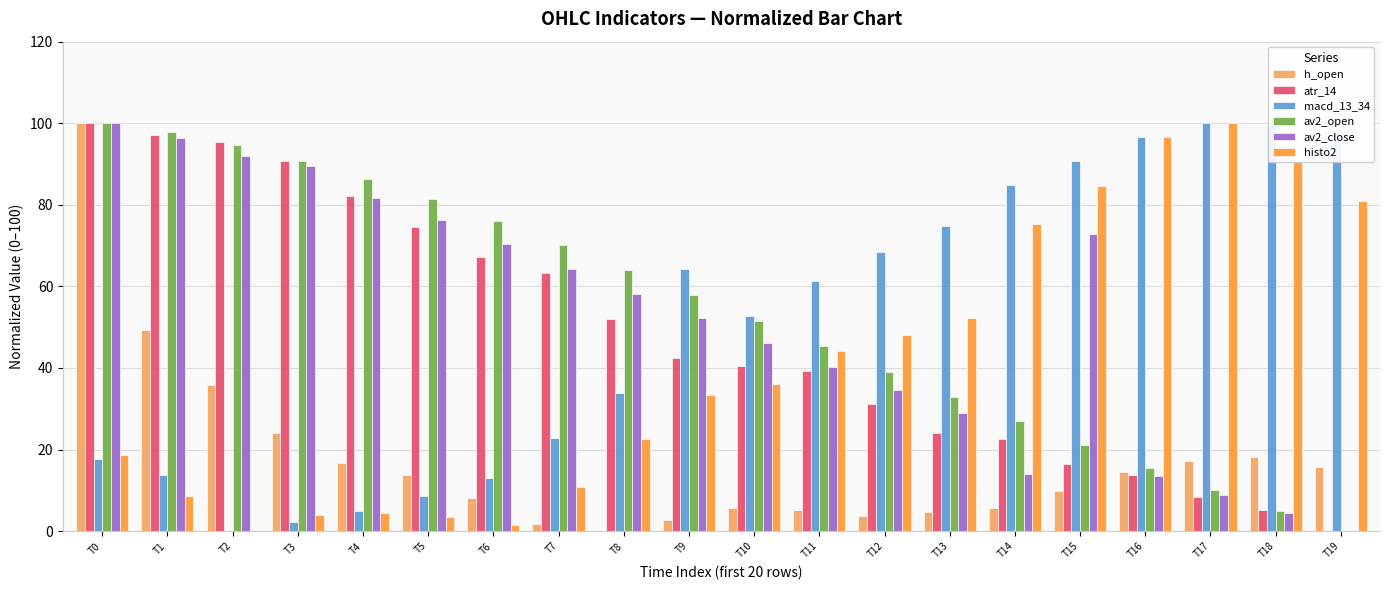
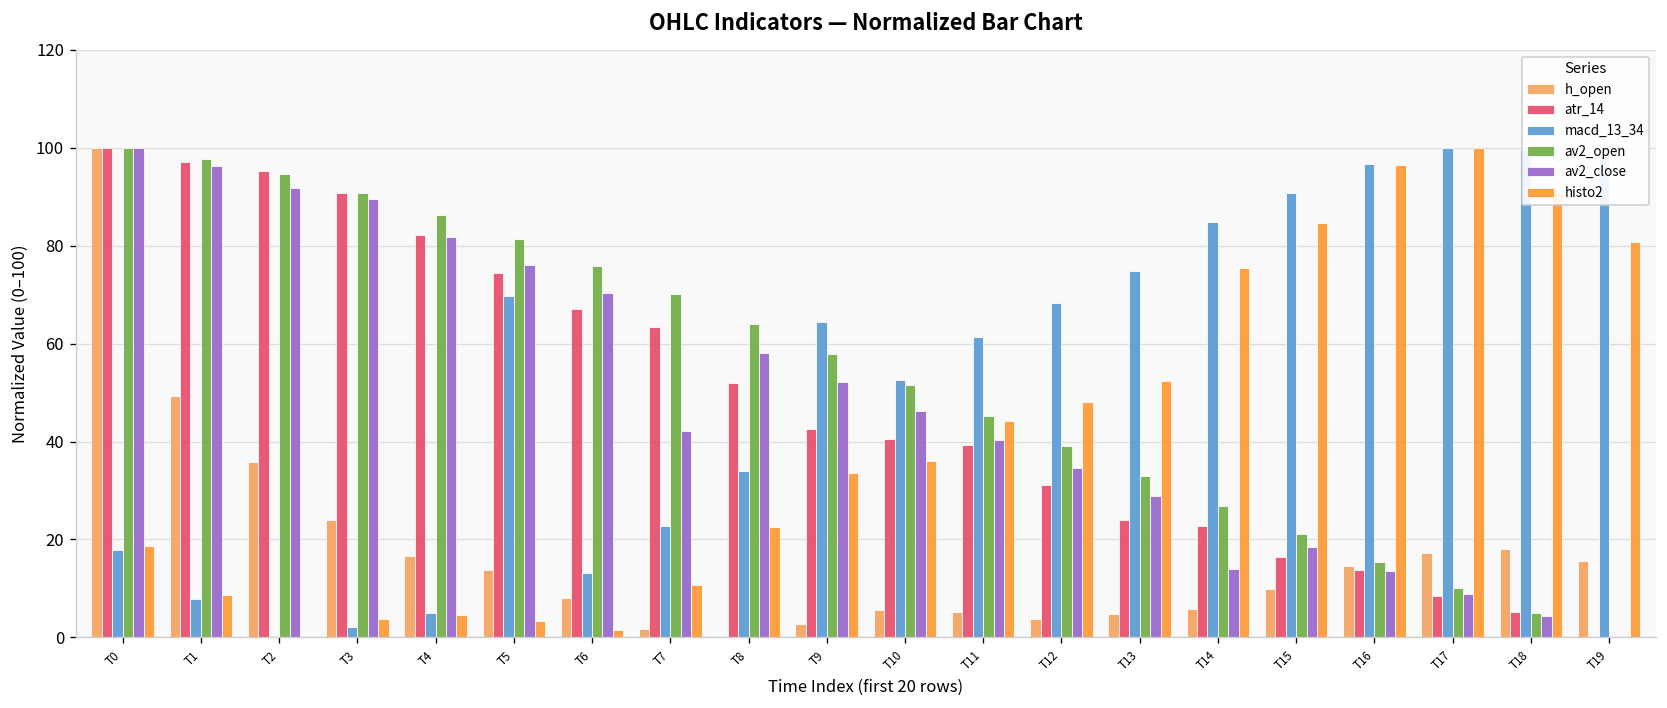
macd_13_34, T1: 14 -> 8
macd_13_34, T5: 8 -> 70
av2_close, T7: 64 -> 42
av2_close, T15: 73 -> 18
